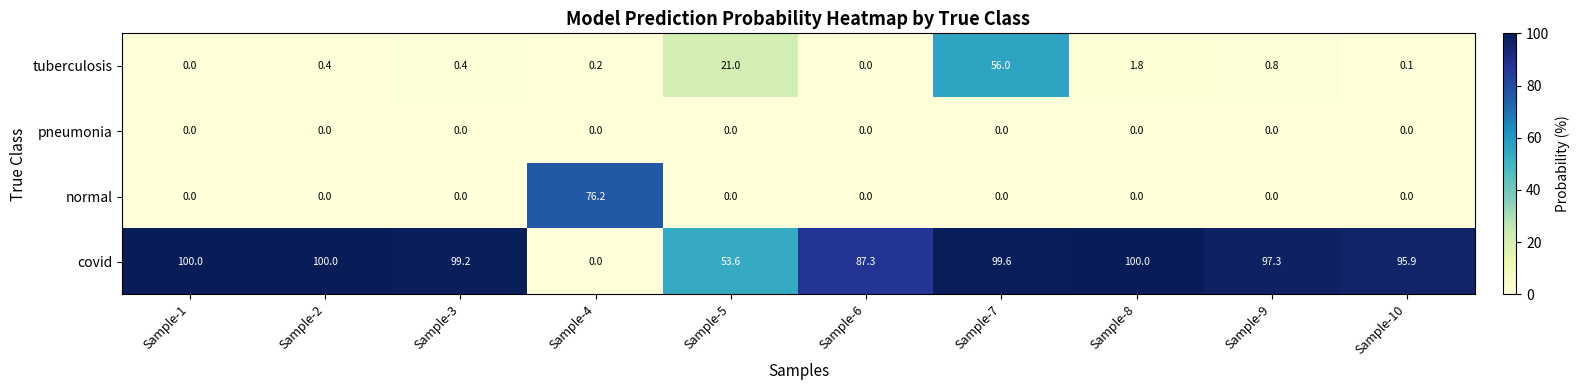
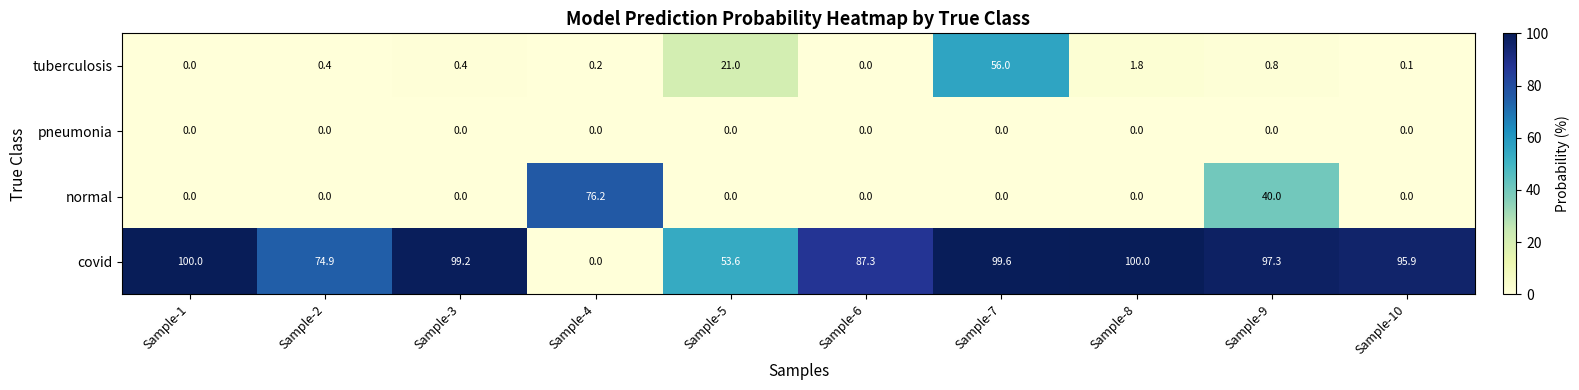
normal, Sample-9: 0.0 -> 40.0
covid, Sample-2: 100.0 -> 74.9
